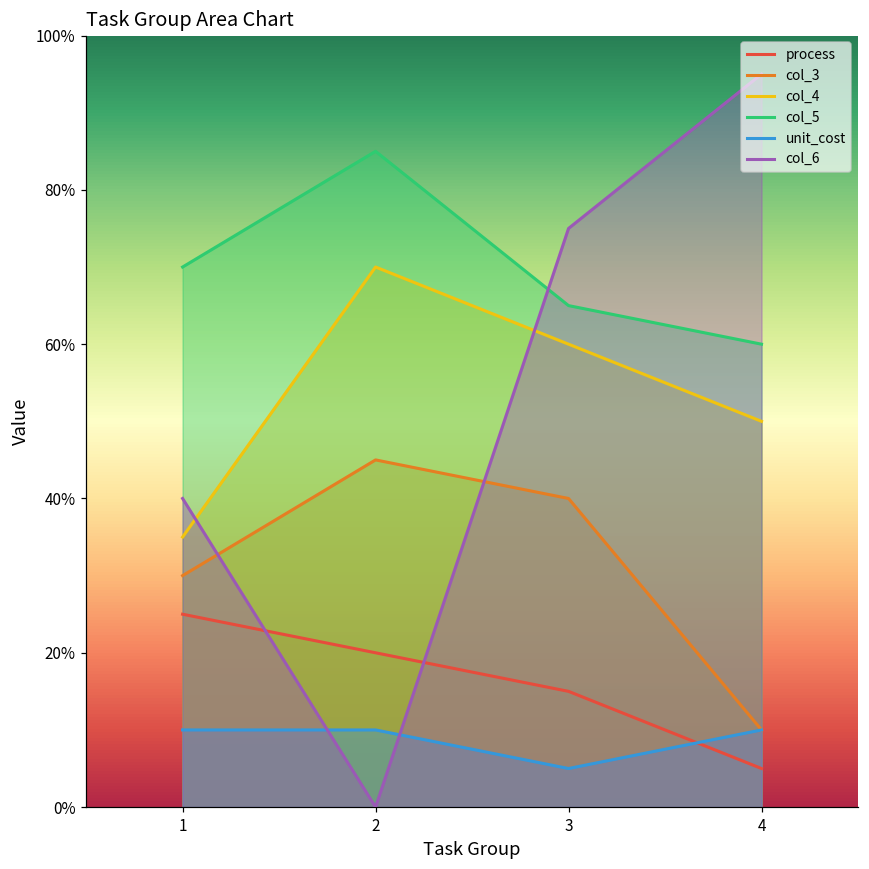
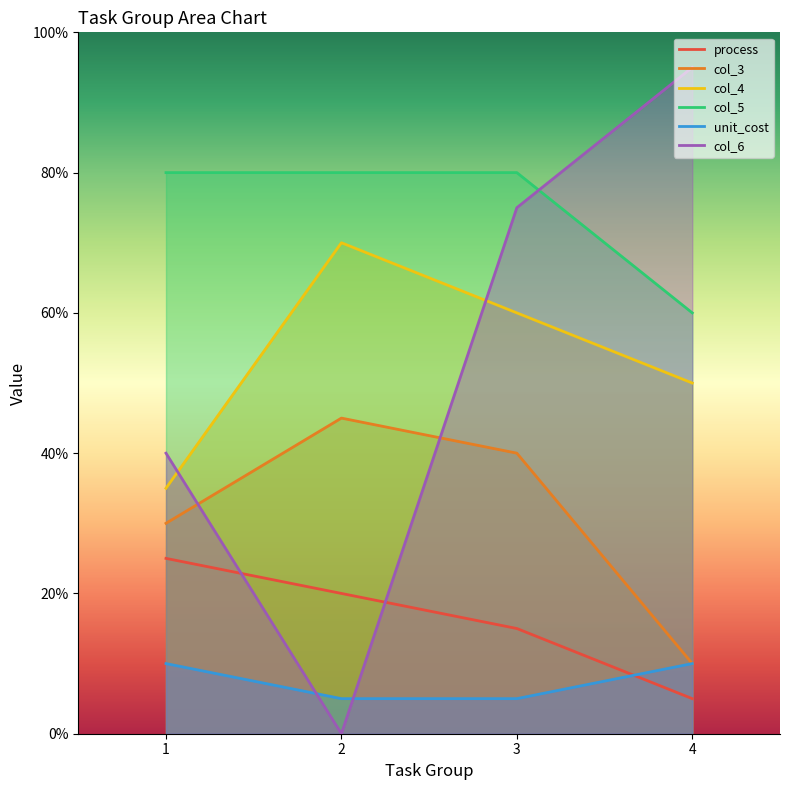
col_5, 1: 70% -> 80%
col_5, 2: 85% -> 80%
unit_cost, 2: 10% -> 5%
col_5, 3: 65% -> 80%
